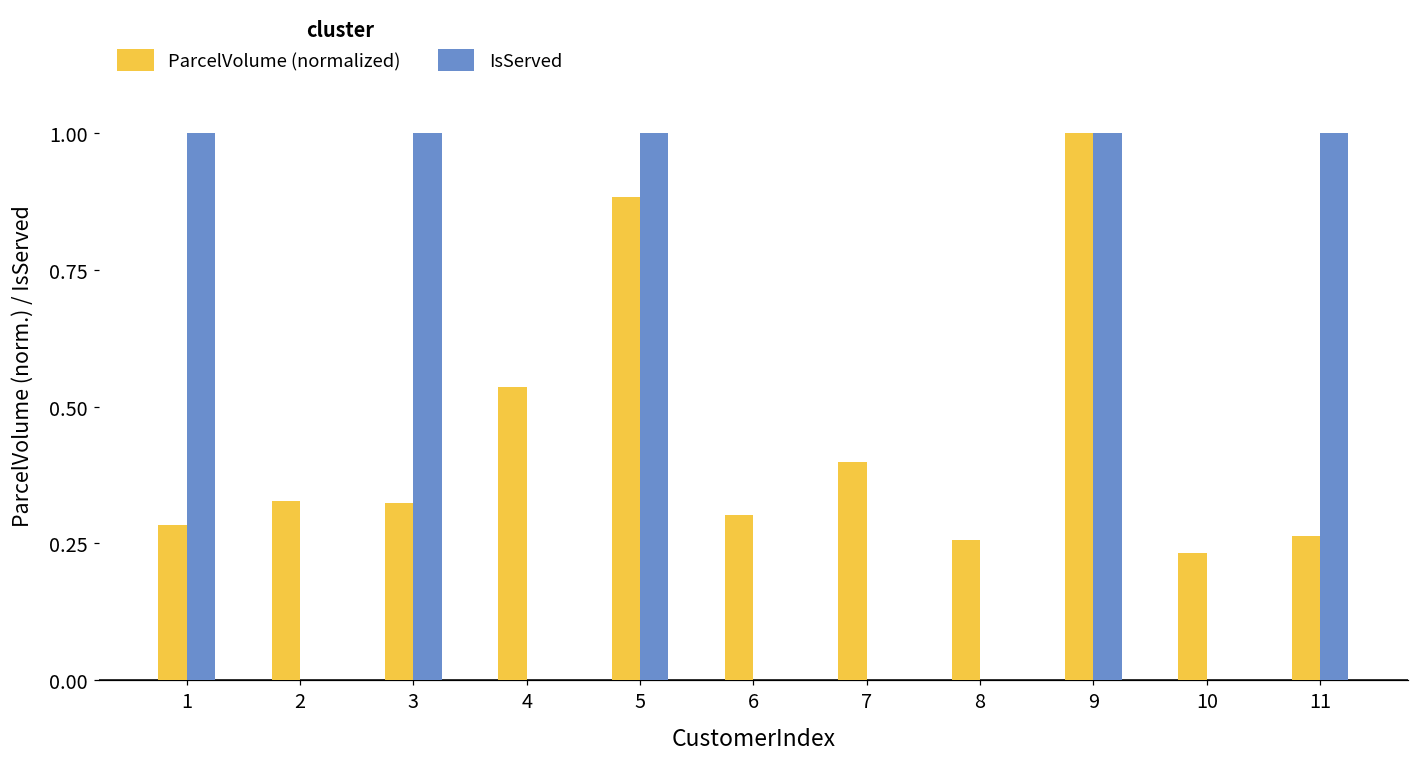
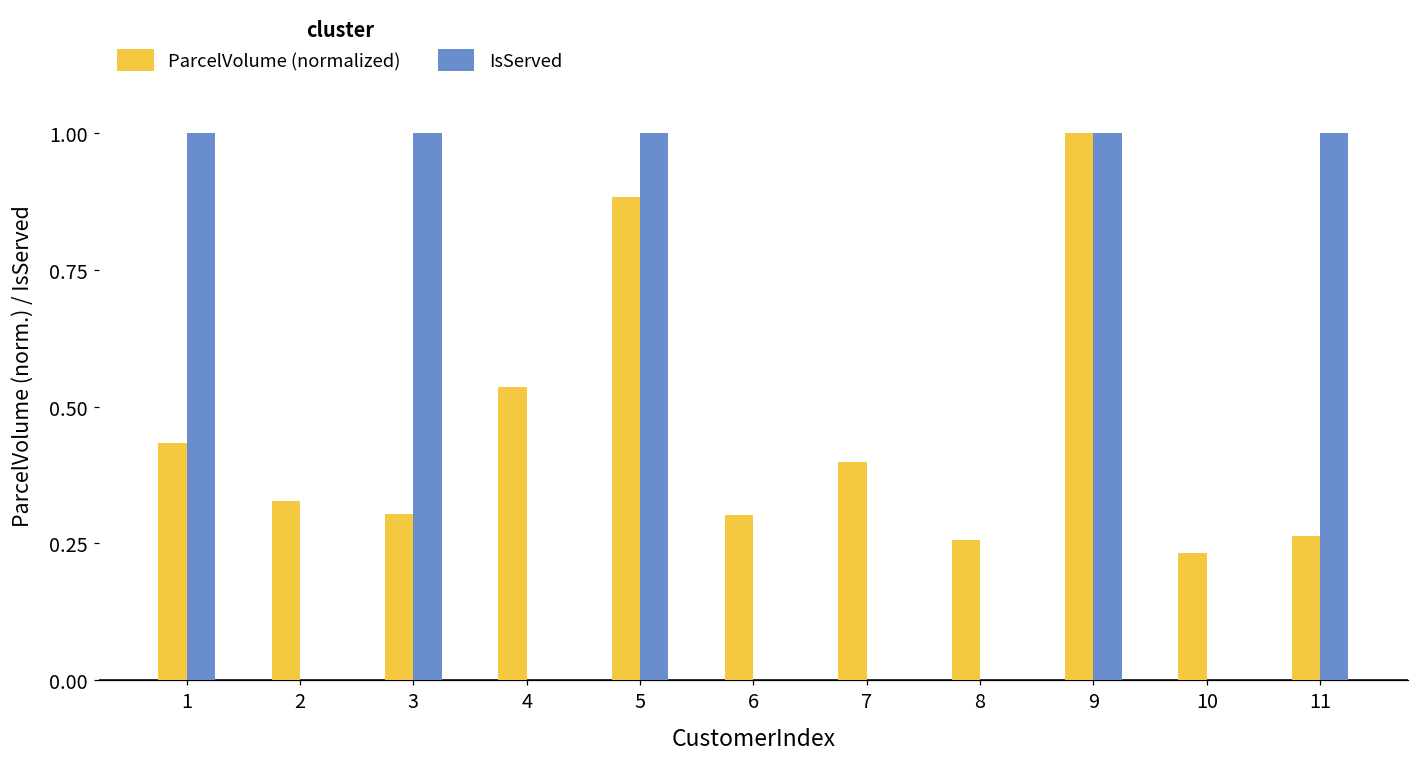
ParcelVolume (normalized), 1: 0.28 -> 0.43
ParcelVolume (normalized), 3: 0.32 -> 0.30
